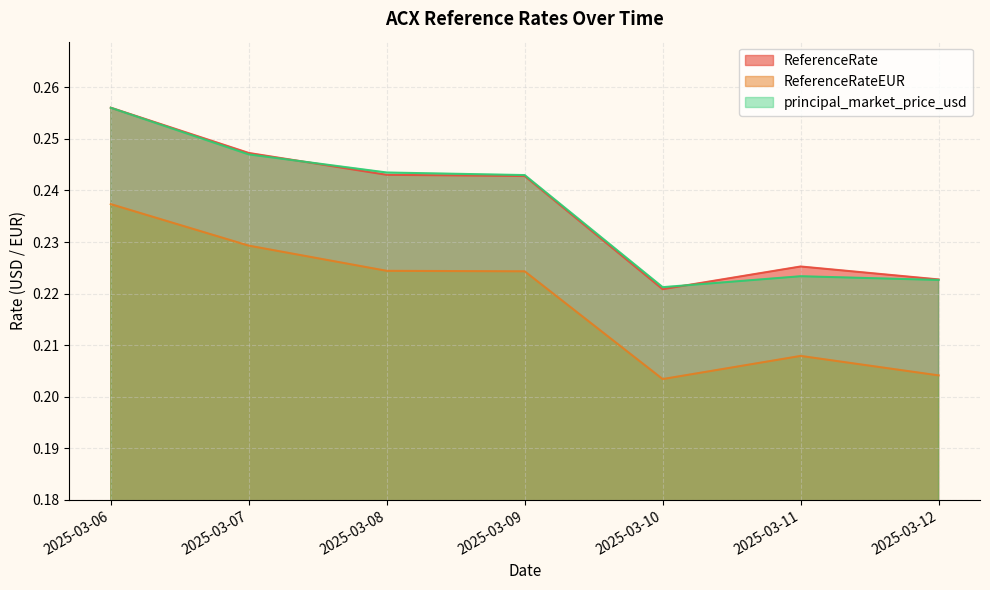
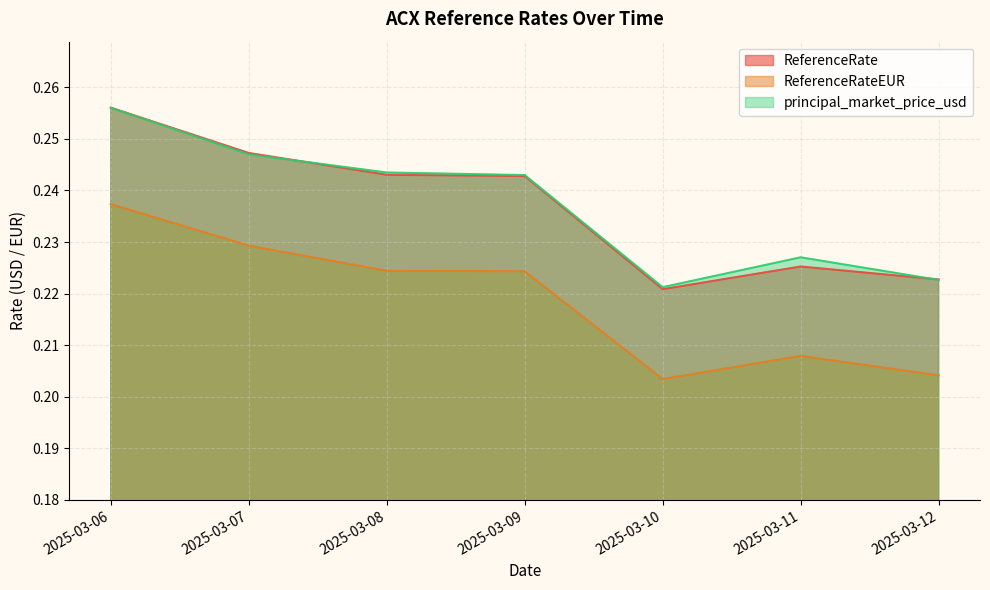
principal_market_price_usd, 2025-03-11: 0.223 -> 0.227
